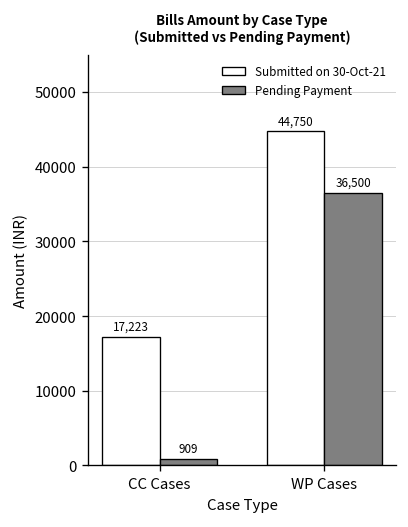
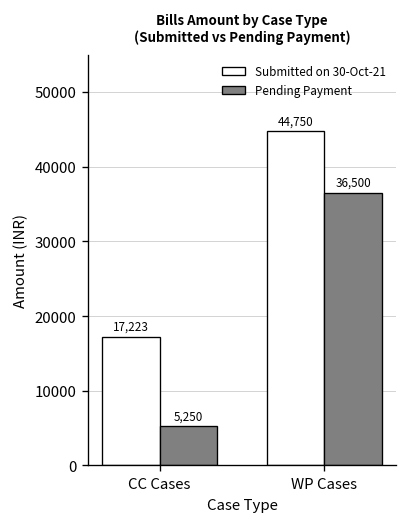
Pending Payment, CC Cases: 909 -> 5,250
